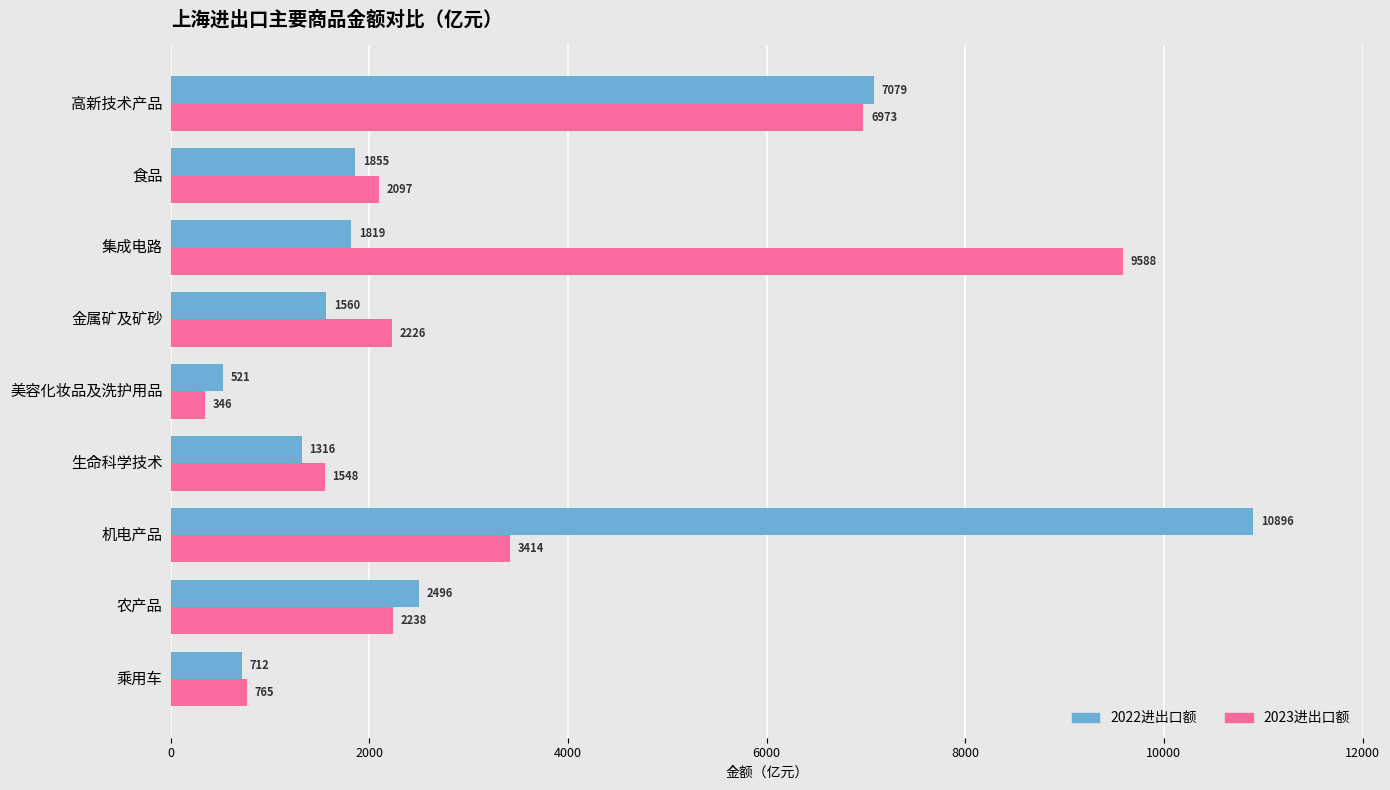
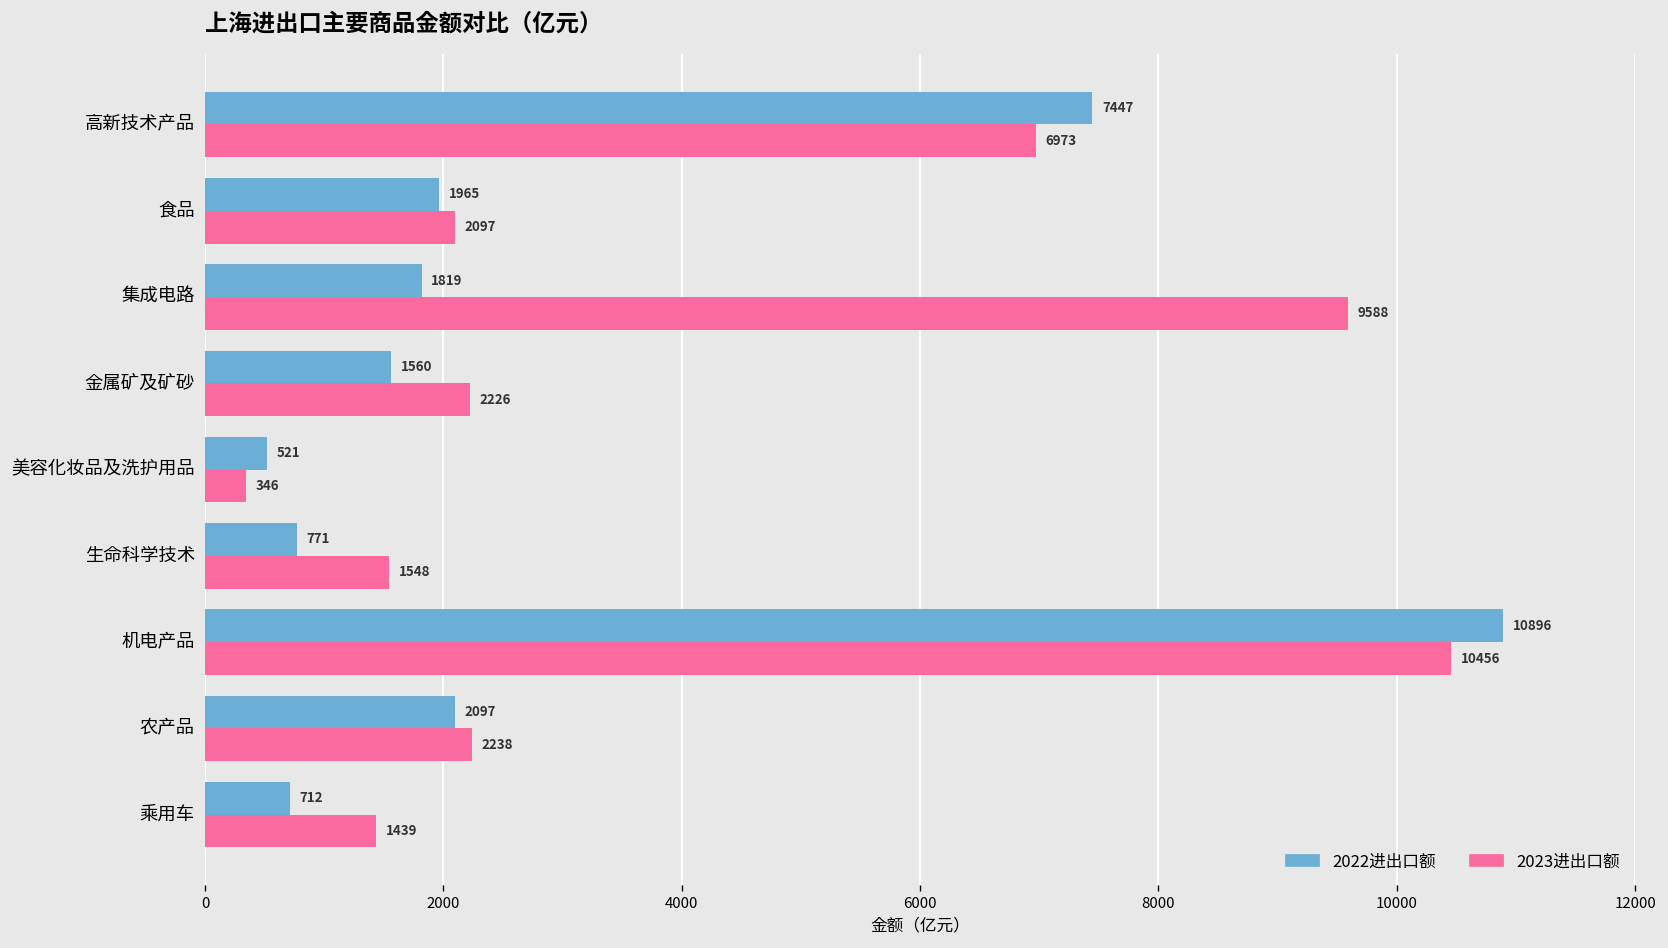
2022进出口额, 高新技术产品: 7079 -> 7447
2022进出口额, 食品: 1855 -> 1965
2022进出口额, 生命科学技术: 1316 -> 771
2023进出口额, 机电产品: 3414 -> 10456
2022进出口额, 农产品: 2496 -> 2097
2023进出口额, 乘用车: 765 -> 1439
